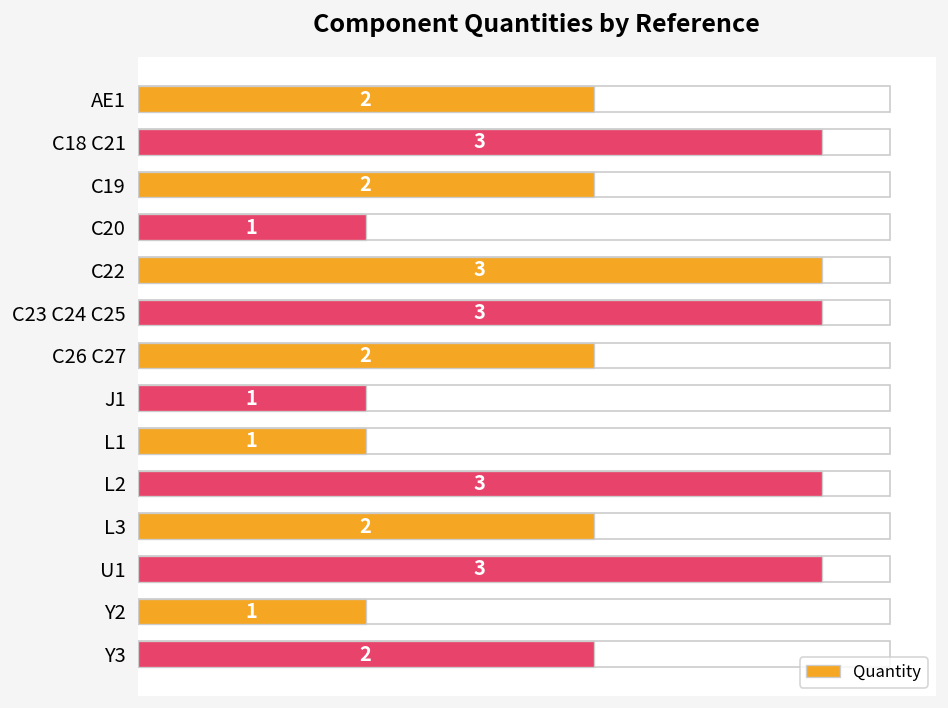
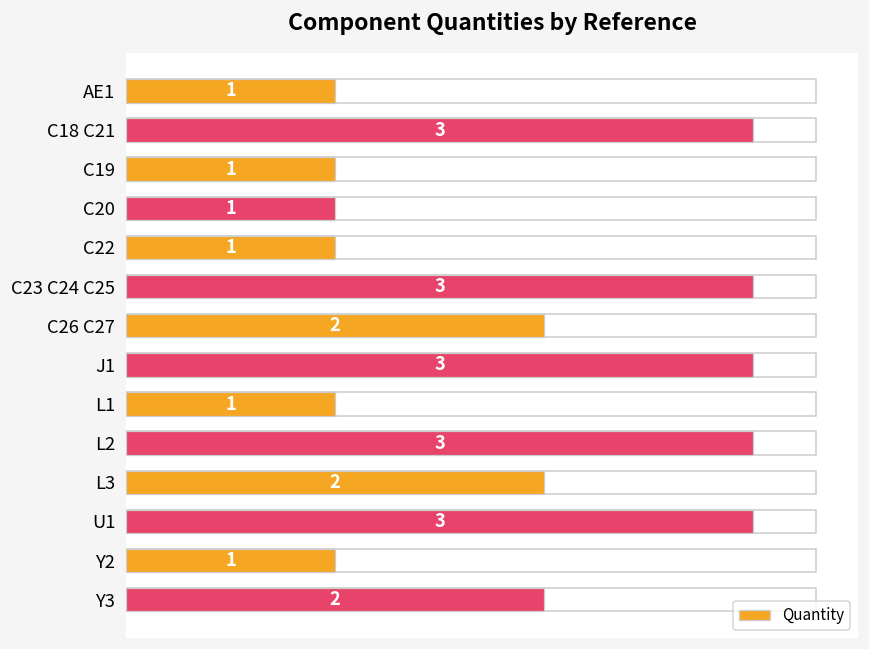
Quantity, AE1: 2 -> 1
Quantity, C19: 2 -> 1
Quantity, C22: 3 -> 1
Quantity, J1: 1 -> 3
